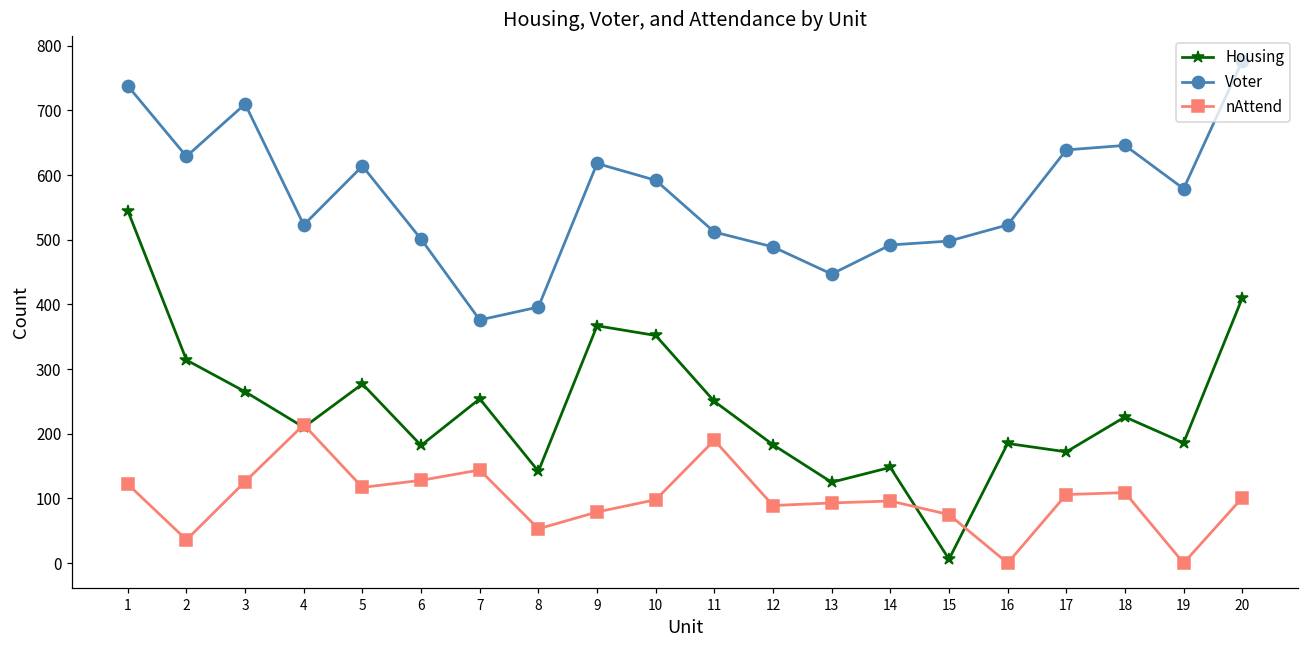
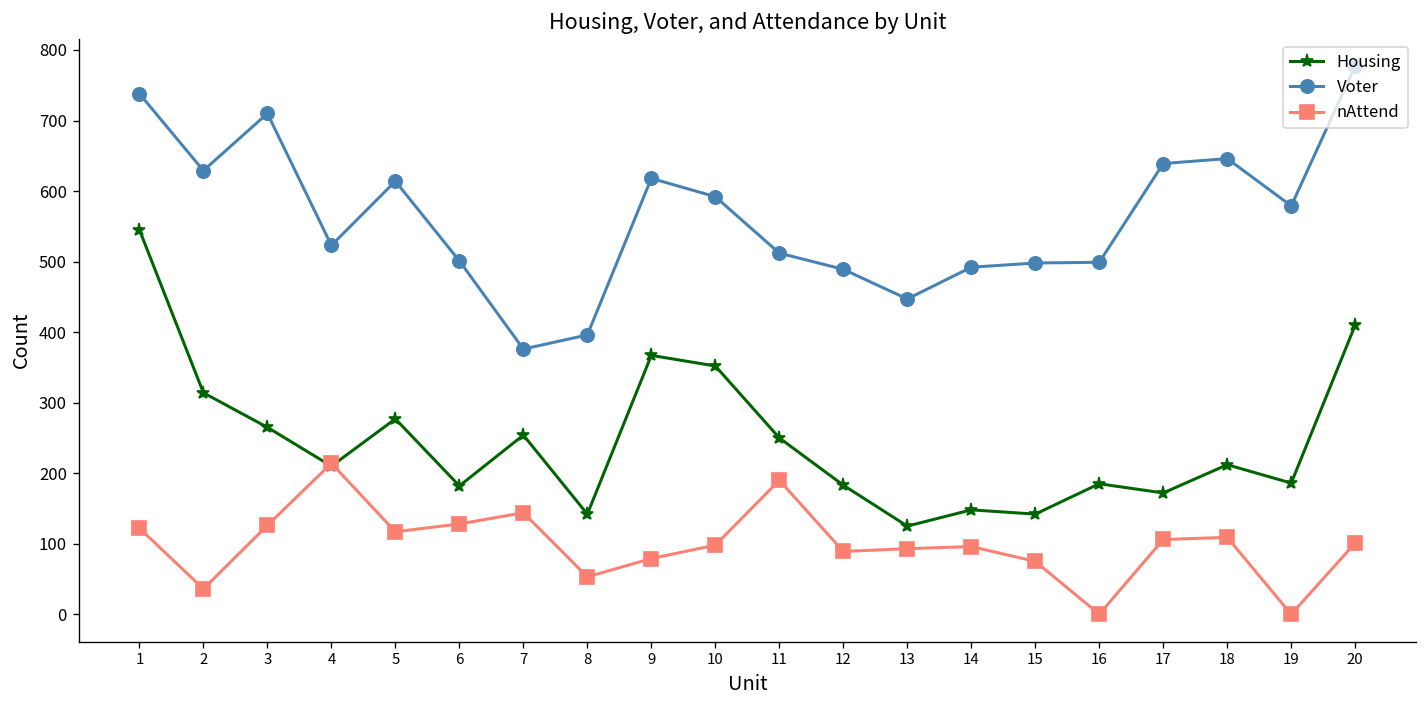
Housing, 15: 10 -> 140
Voter, 16: 520 -> 500
Housing, 18: 230 -> 210
